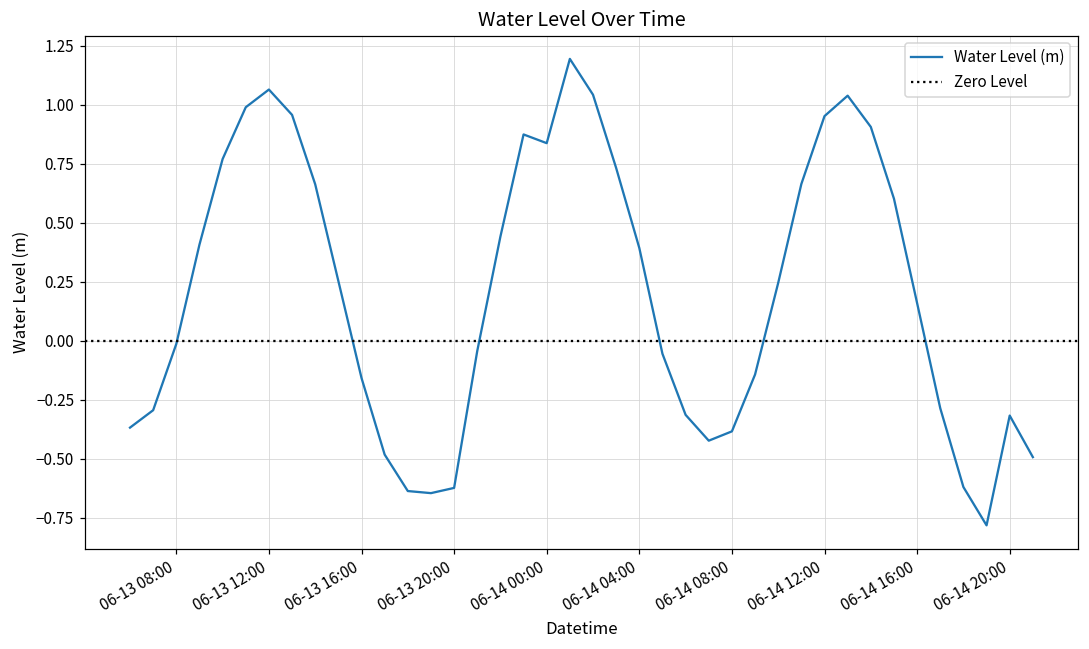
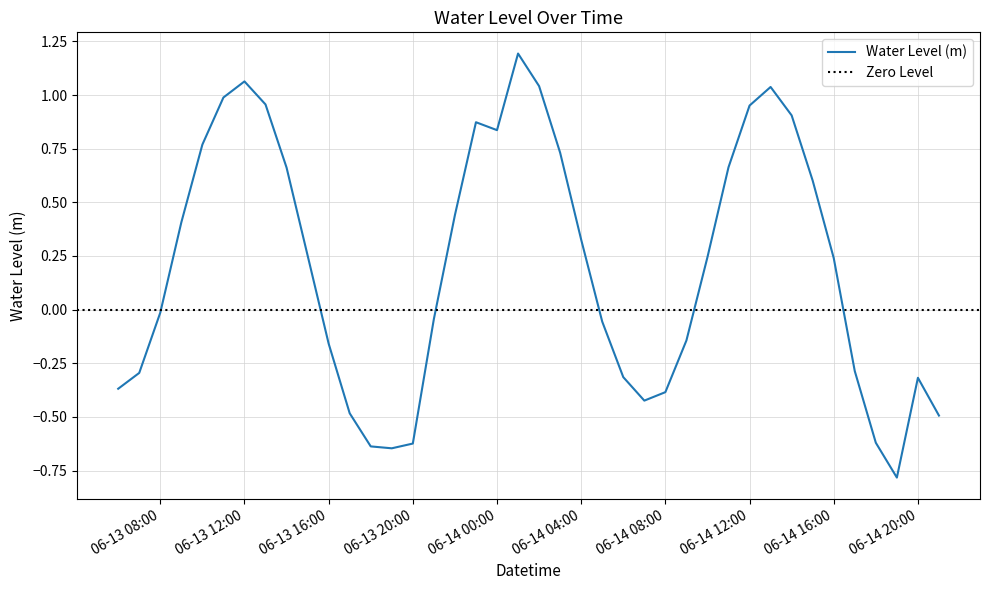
06-14 04:00: 0.39 -> 0.33
06-14 16:00: 0.16 -> 0.24
